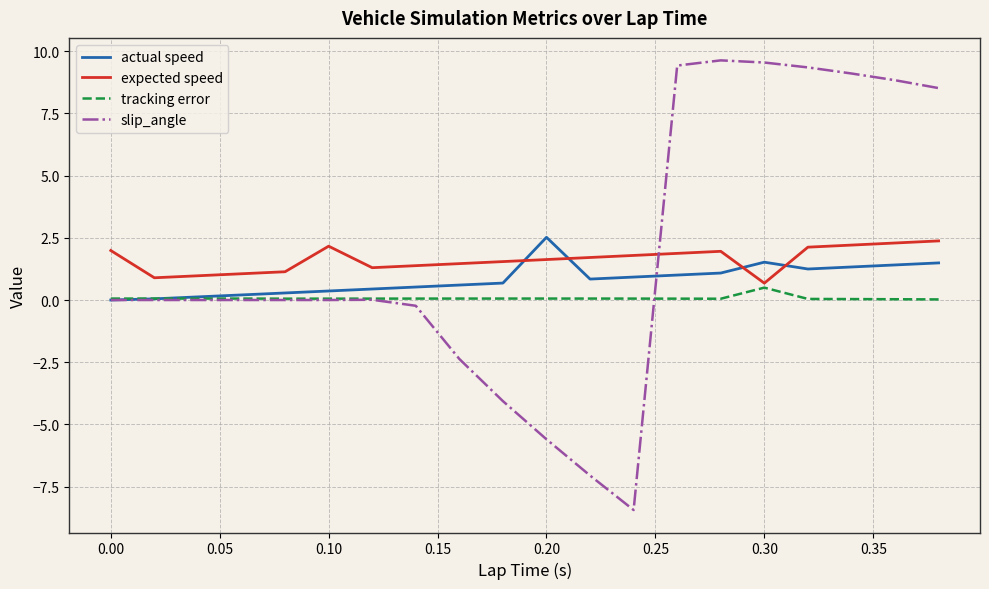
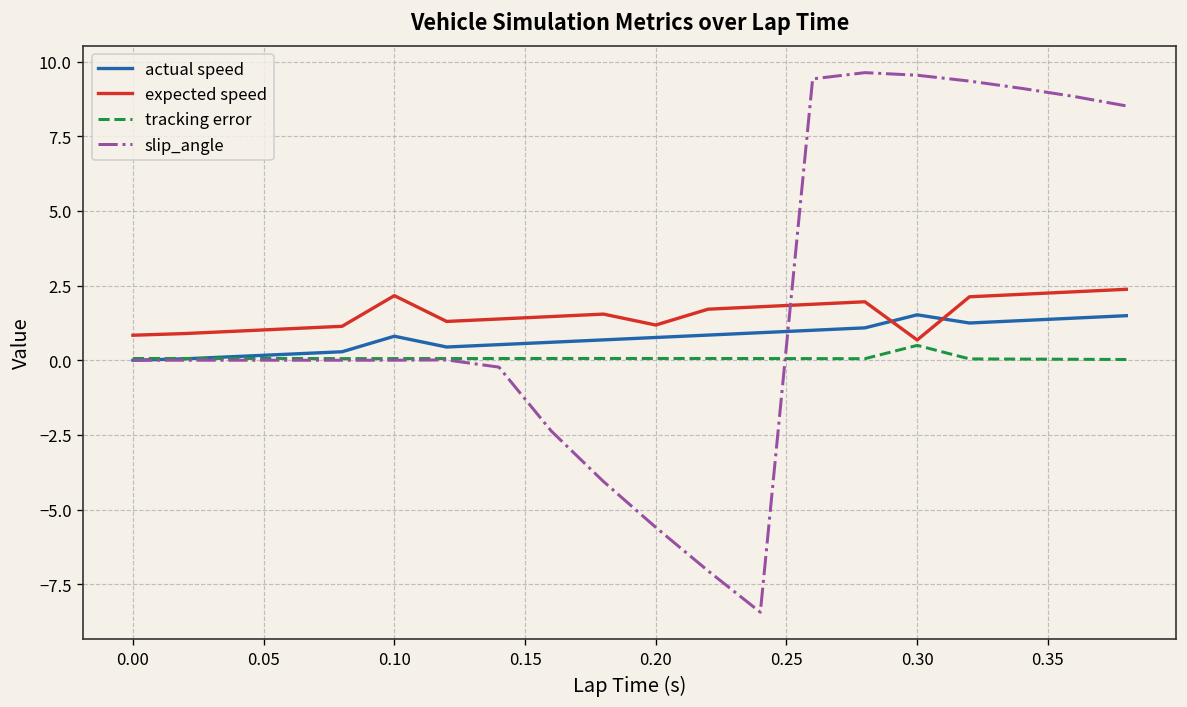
expected speed, 0.00: 2.0 -> 0.8
actual speed, 0.10: 0.4 -> 0.8
actual speed, 0.20: 2.5 -> 0.8
expected speed, 0.20: 1.6 -> 1.2
